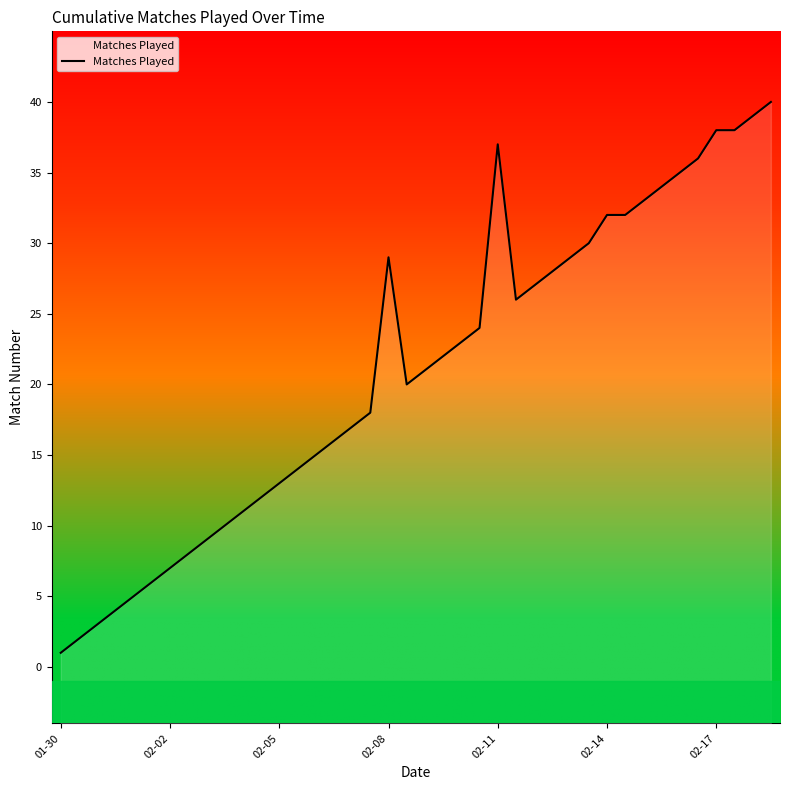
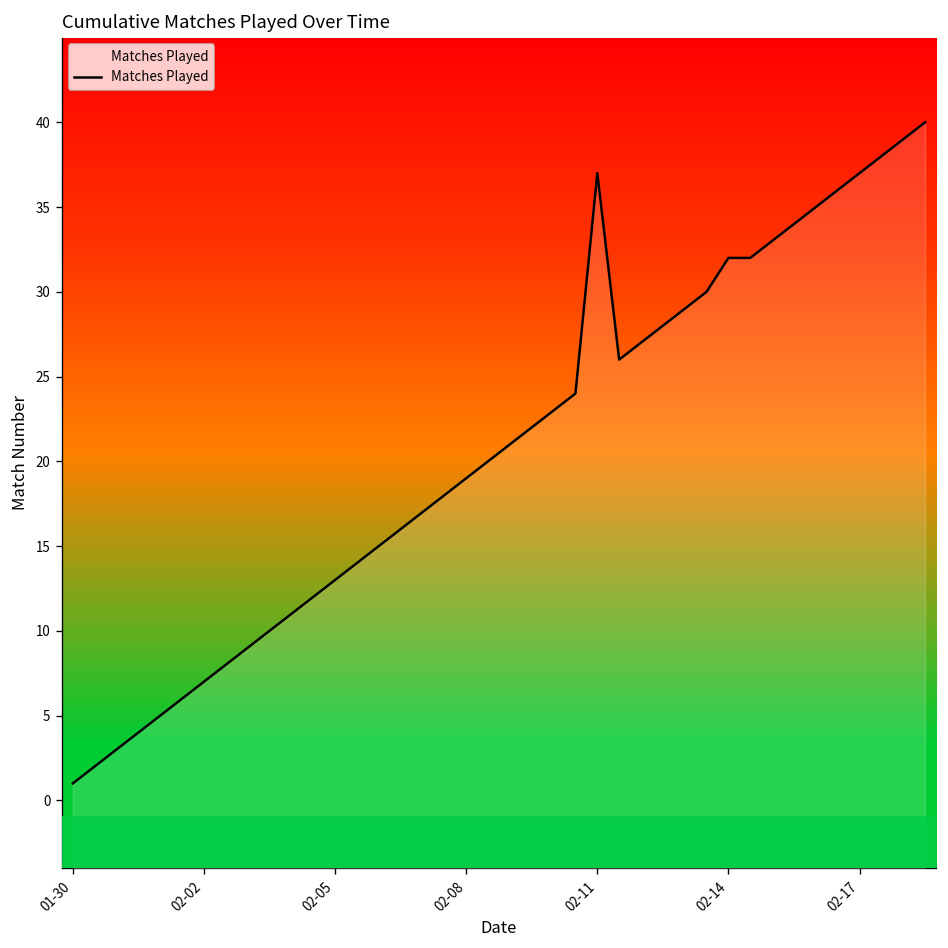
02-08: 29 -> 19
02-17: 38 -> 37
